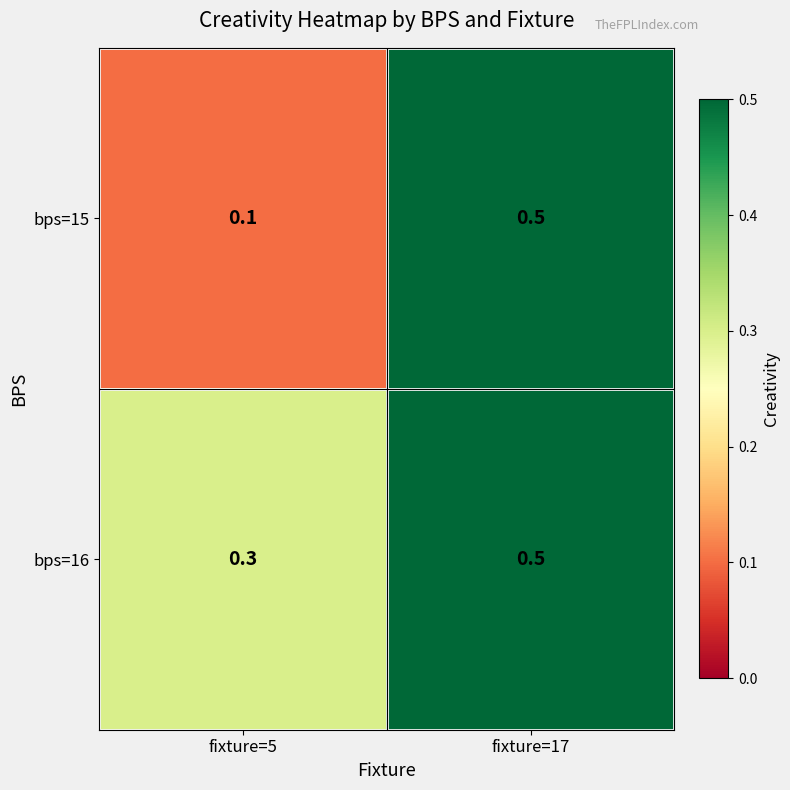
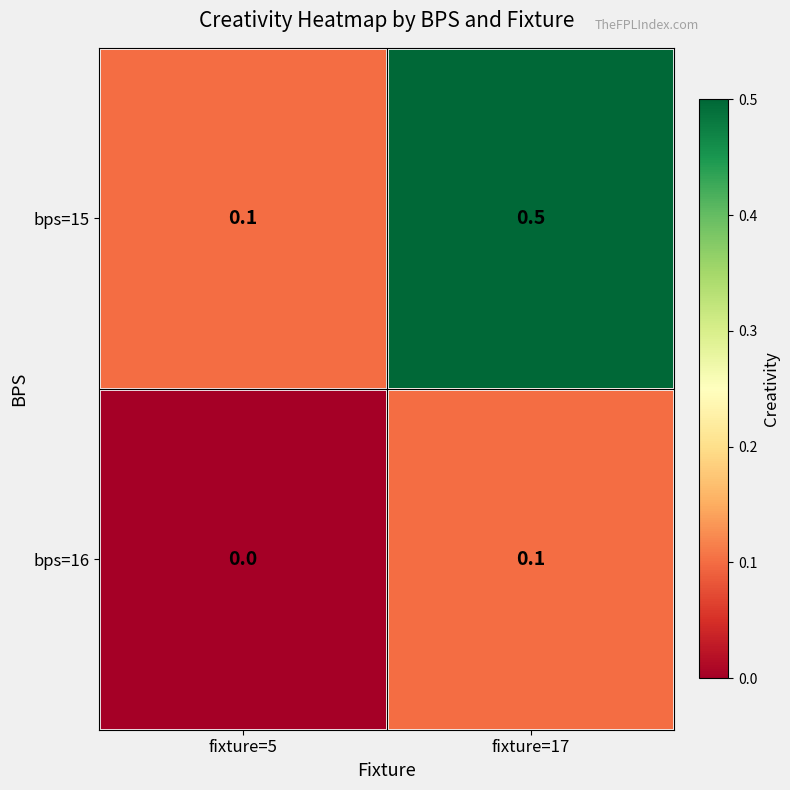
bps=16, fixture=5: 0.3 -> 0.0
bps=16, fixture=17: 0.5 -> 0.1
